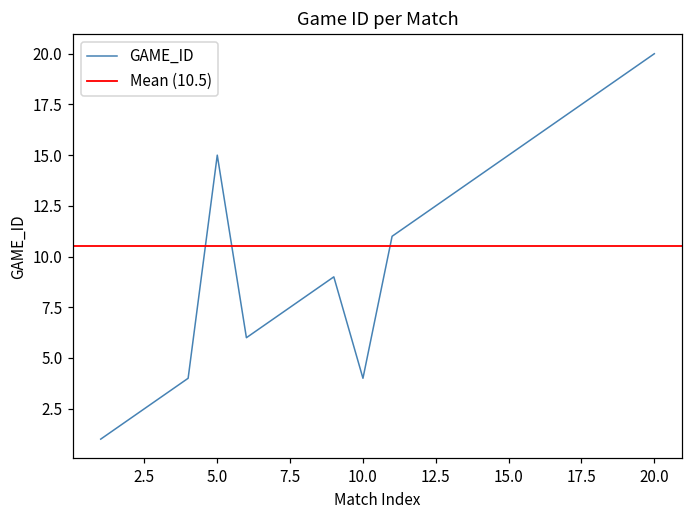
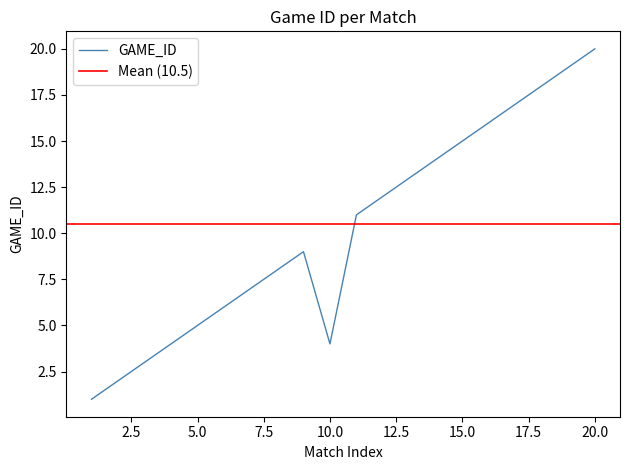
5.0: 15 -> 5
